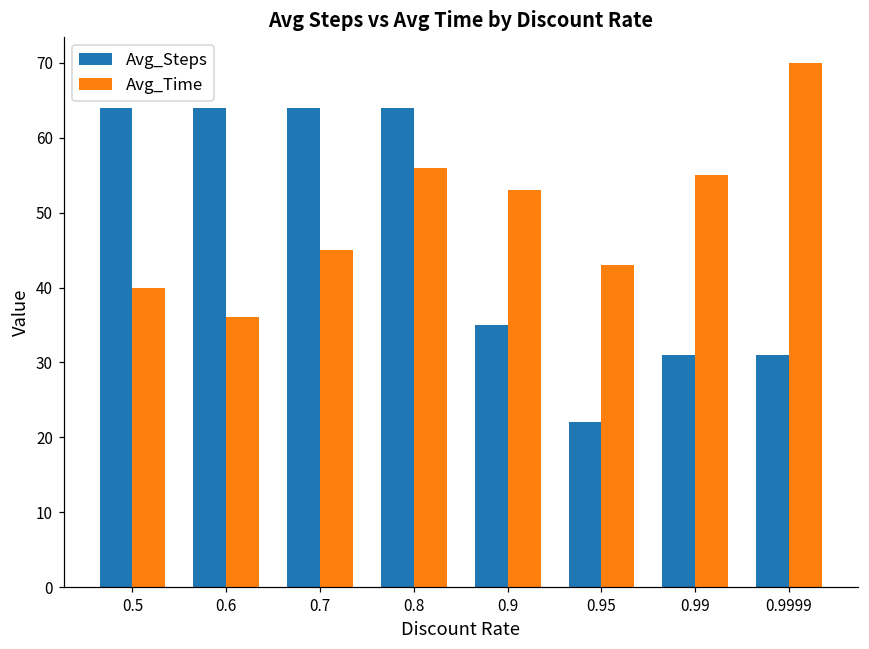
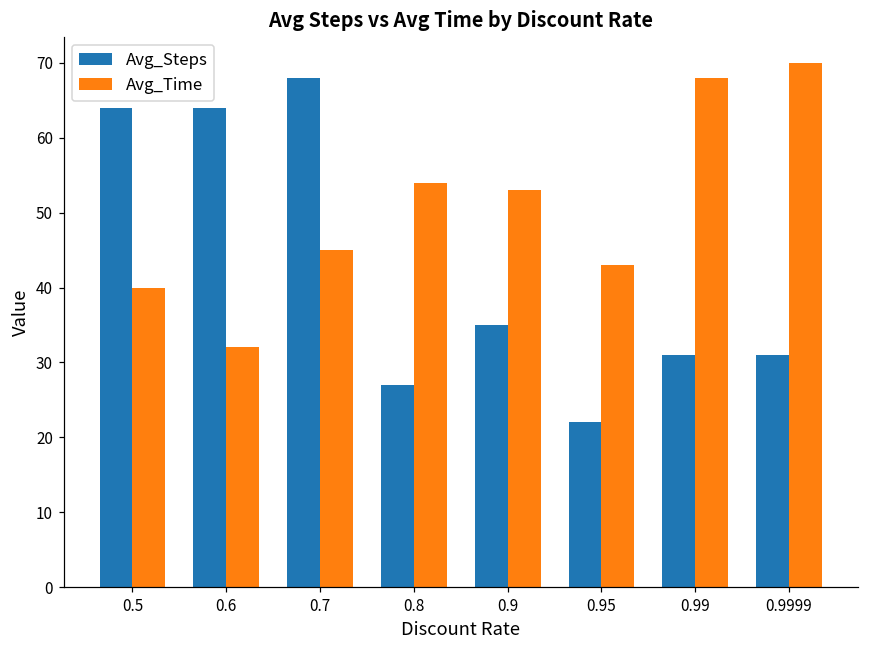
Avg_Time, 0.6: 36 -> 32
Avg_Steps, 0.7: 64 -> 68
Avg_Steps, 0.8: 64 -> 27
Avg_Time, 0.8: 56 -> 54
Avg_Time, 0.99: 55 -> 68
